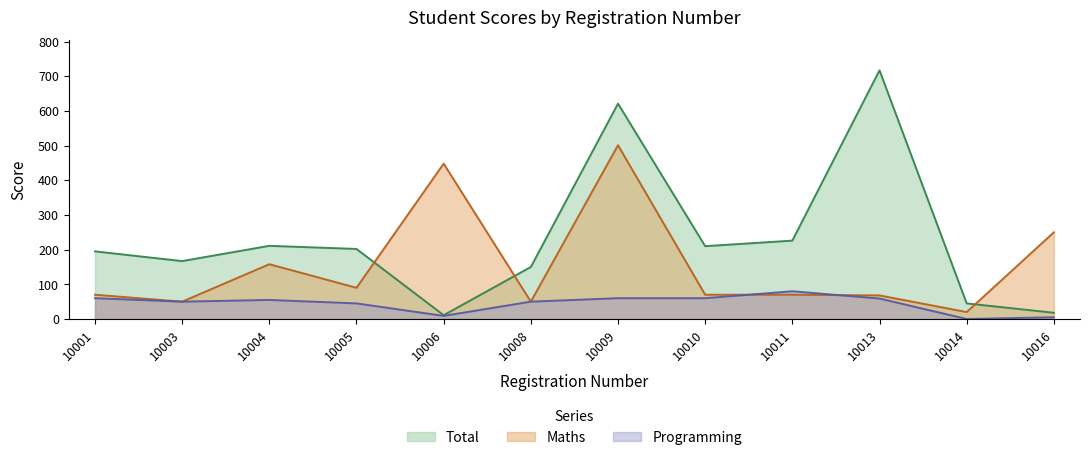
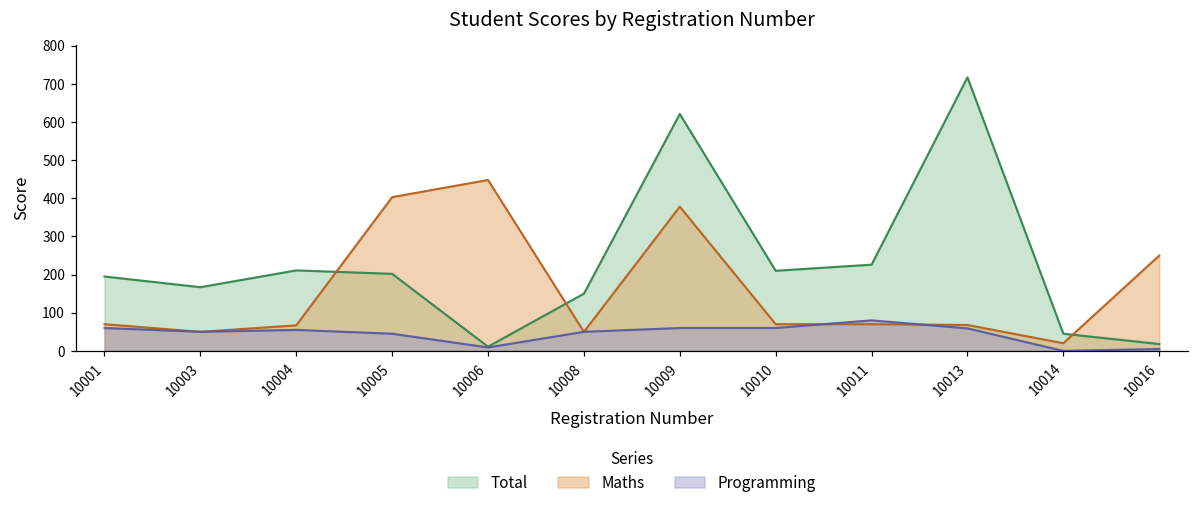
Maths, 10004: 160 -> 70
Maths, 10005: 90 -> 400
Maths, 10009: 500 -> 380
